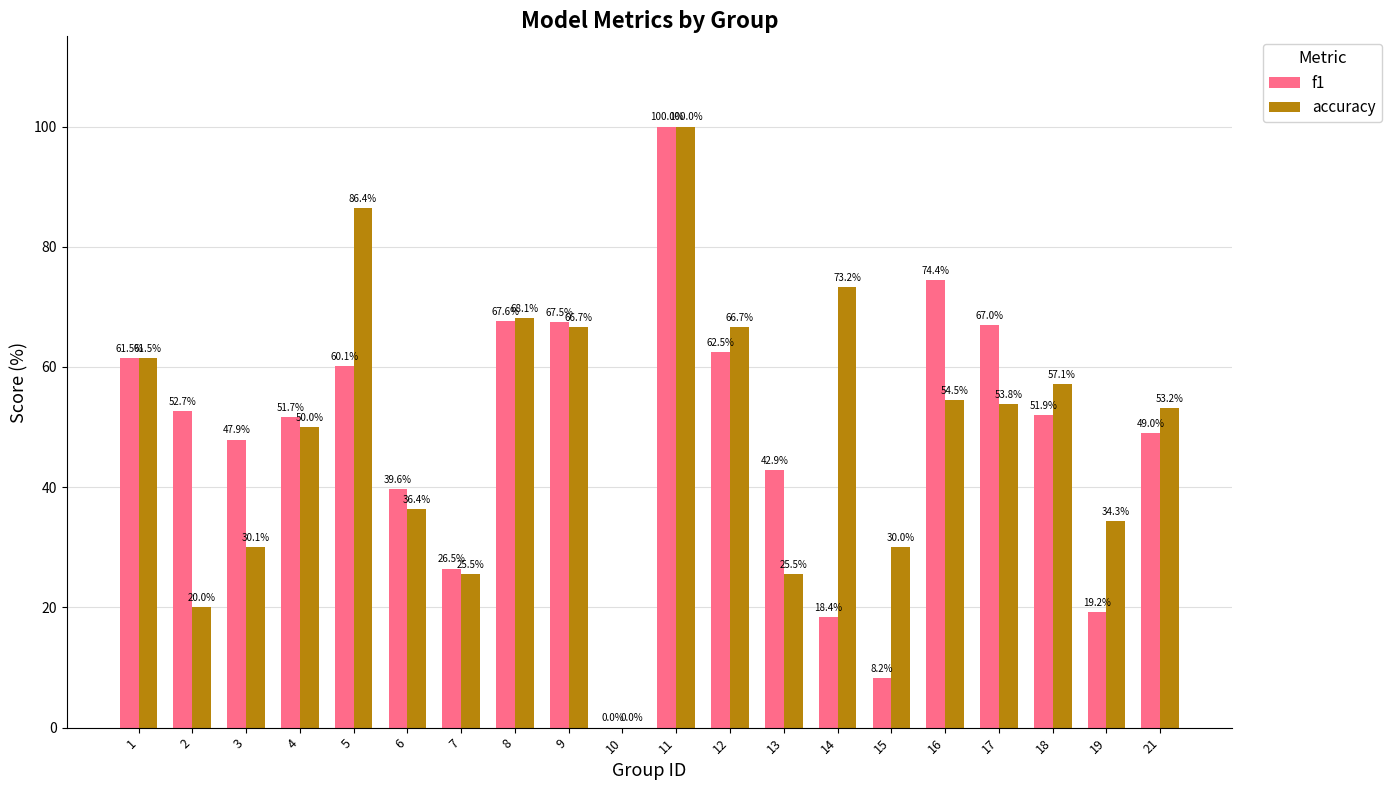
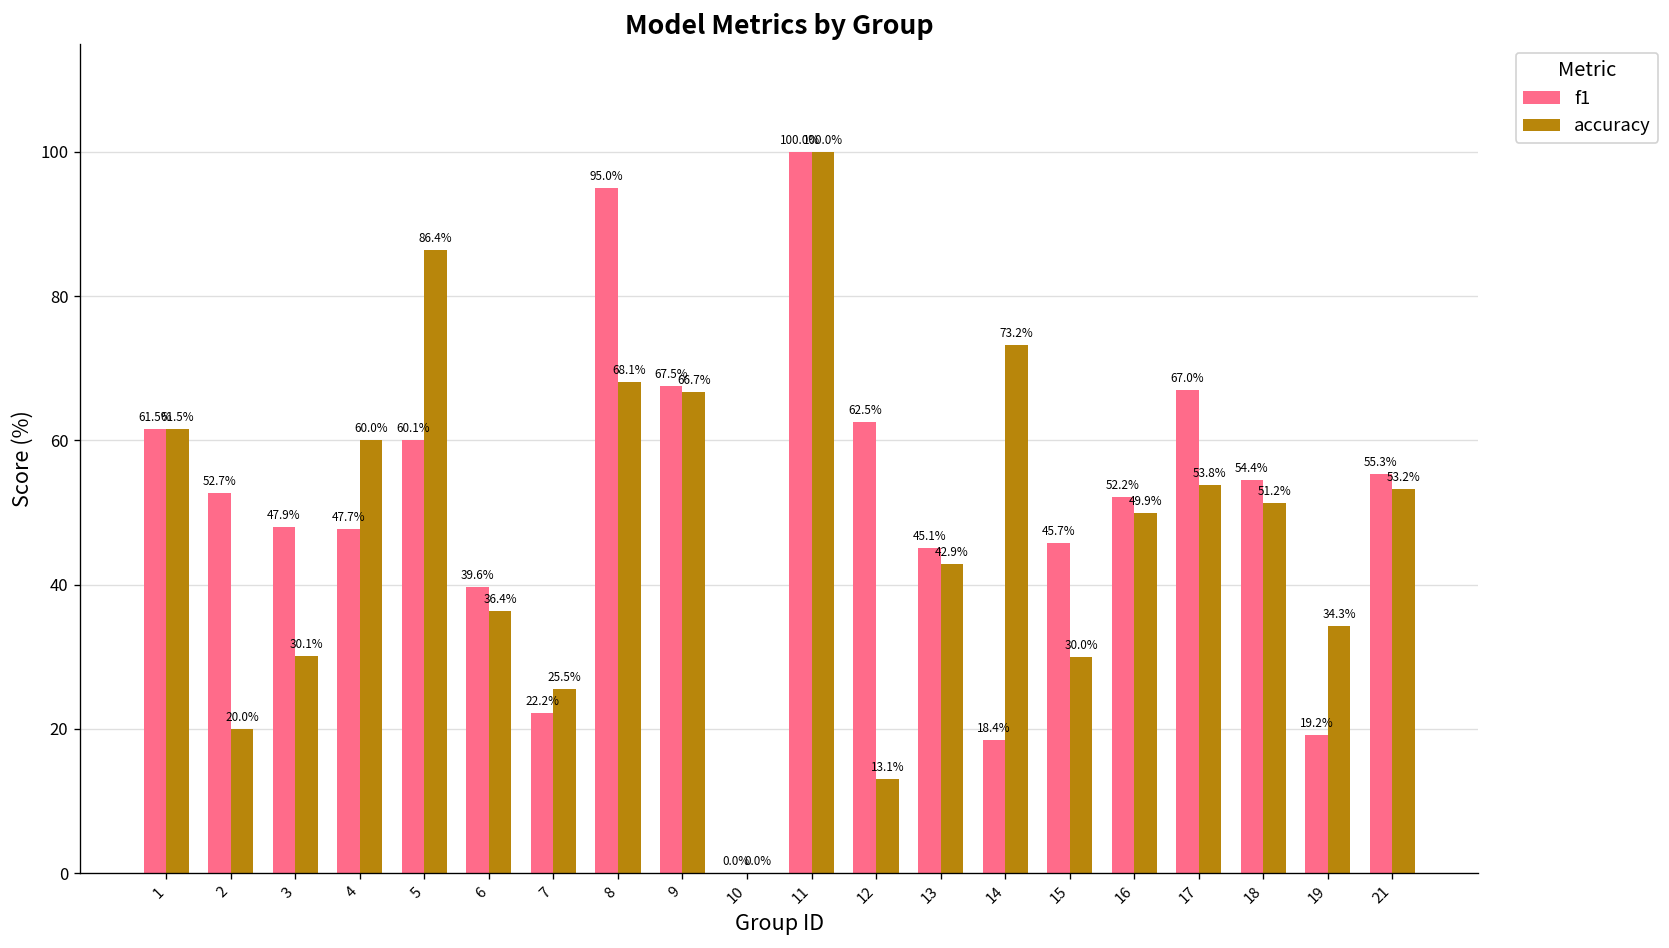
f1, 4: 51.7% -> 47.7%
accuracy, 4: 50.0% -> 60.0%
f1, 7: 26.5% -> 22.2%
f1, 8: 67.6% -> 95.0%
accuracy, 12: 66.7% -> 13.1%
f1, 13: 42.9% -> 45.1%
accuracy, 13: 25.5% -> 42.9%
f1, 15: 8.2% -> 45.7%
f1, 16: 74.4% -> 52.2%
accuracy, 16: 54.5% -> 49.9%
f1, 18: 51.9% -> 54.4%
accuracy, 18: 57.1% -> 51.2%
f1, 21: 49.0% -> 55.3%
